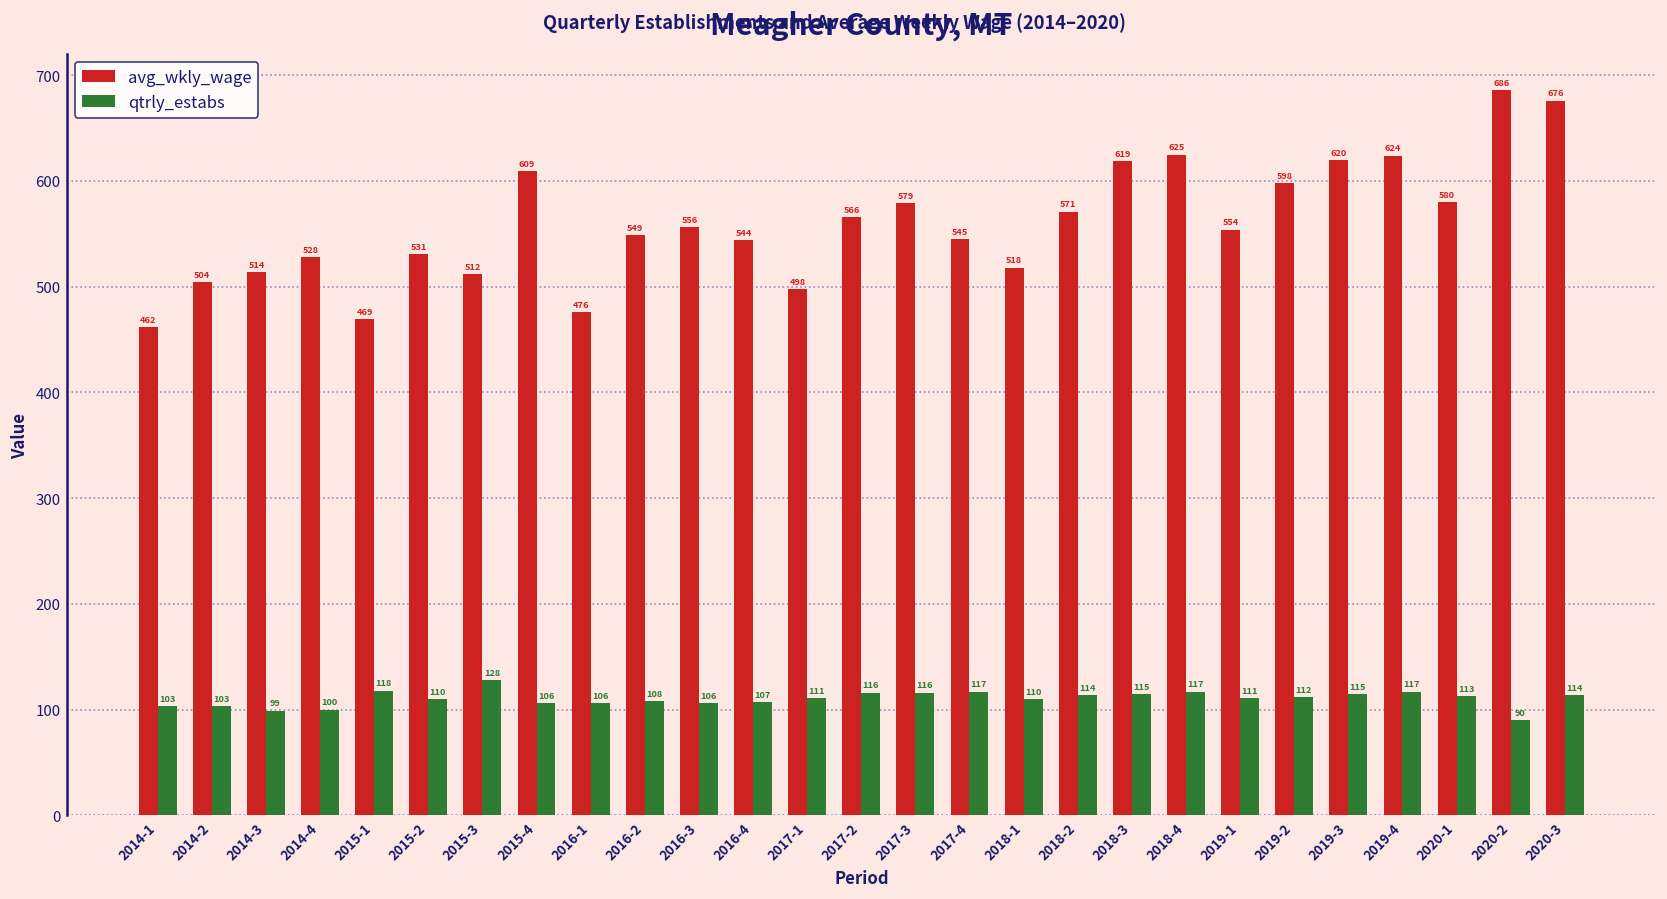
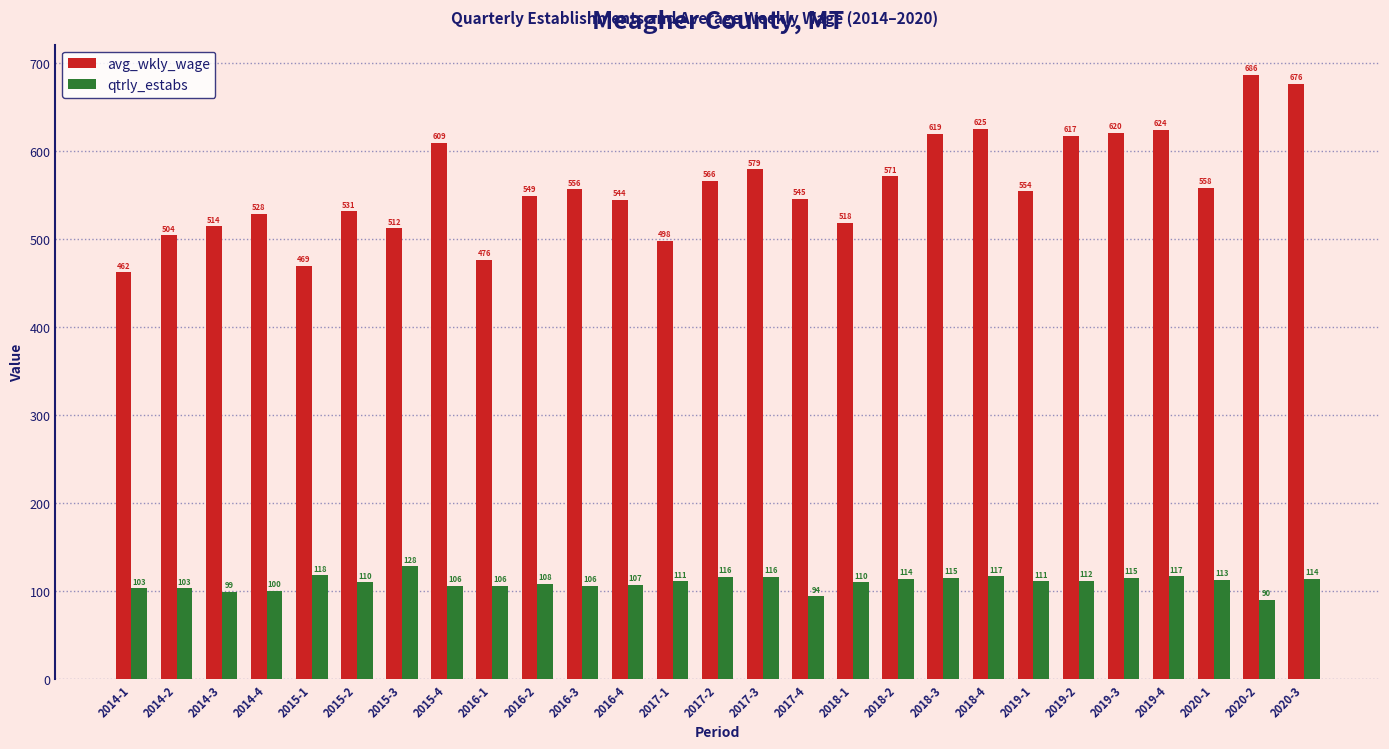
qtrly_estabs, 2017-4: 117 -> 94
avg_wkly_wage, 2019-2: 598 -> 617
avg_wkly_wage, 2020-1: 580 -> 558
